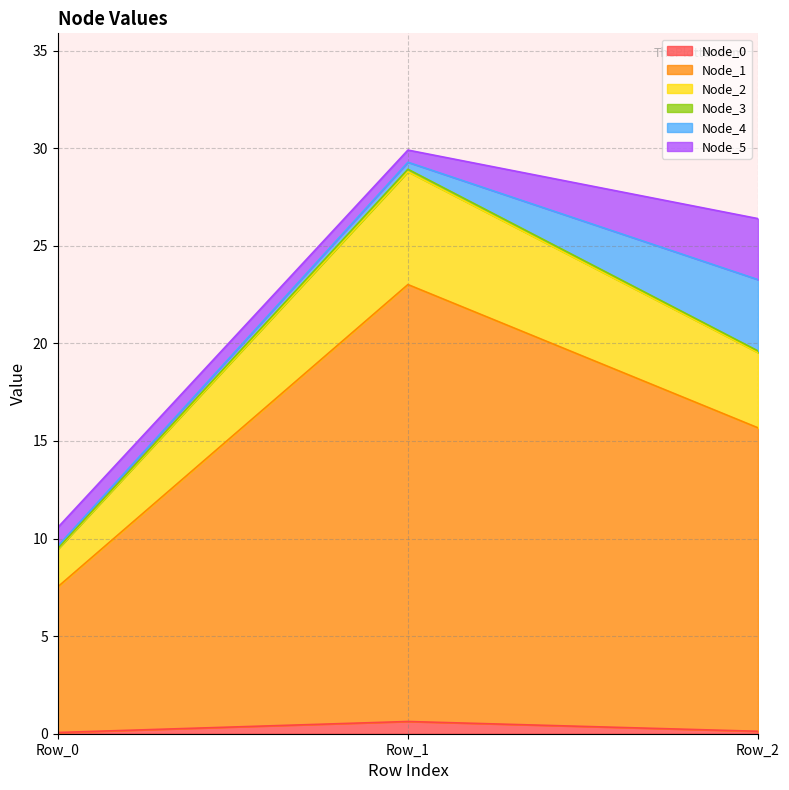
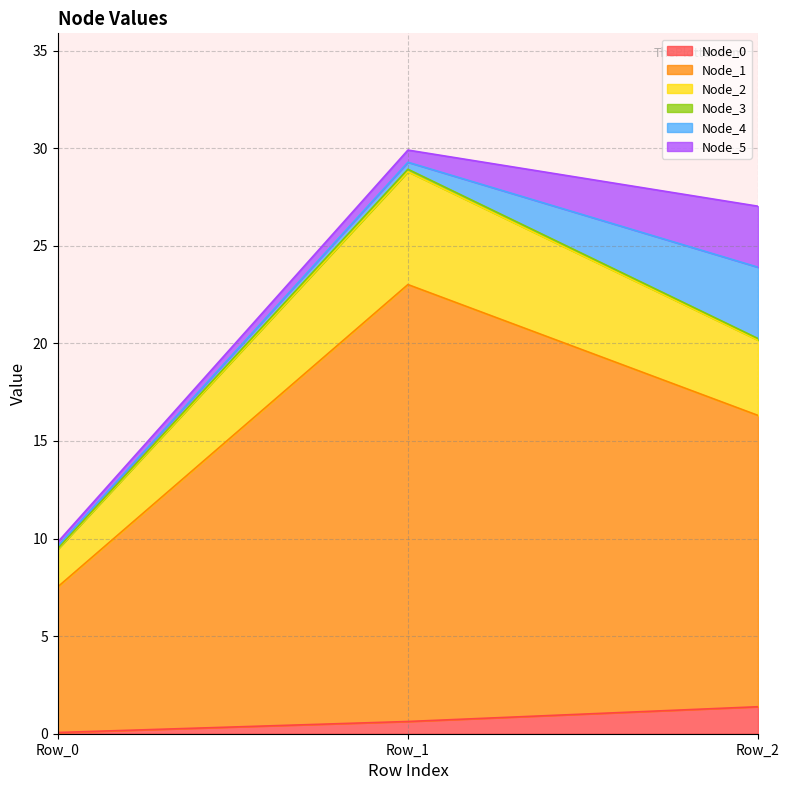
Node_5, Row_0: 1.0 -> 0.2
Node_0, Row_2: 0.1 -> 1.4
Node_1, Row_2: 15.5 -> 14.9
